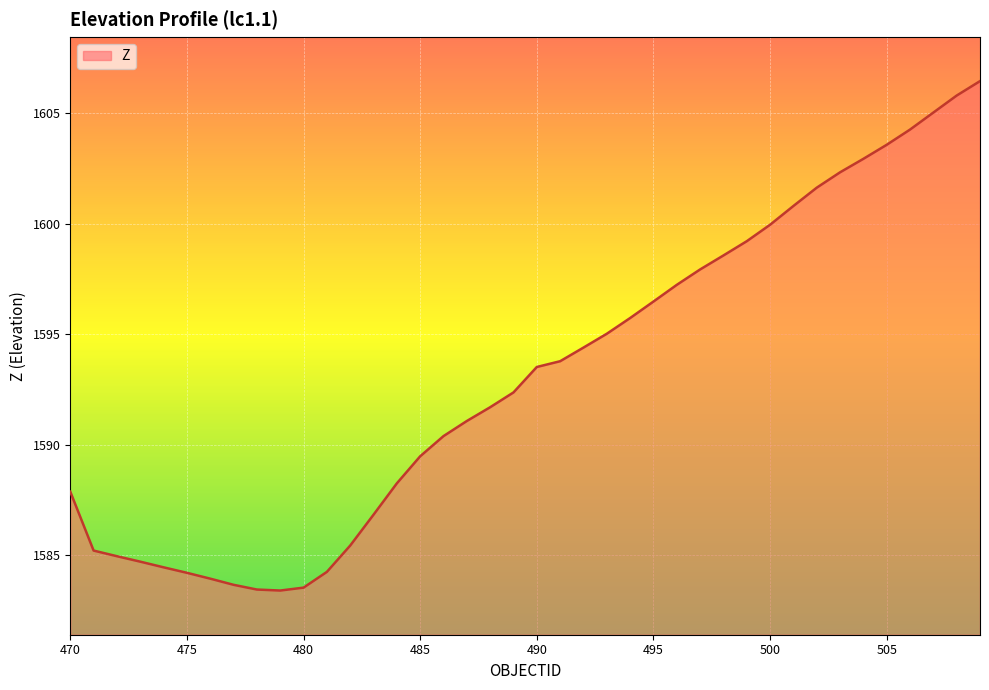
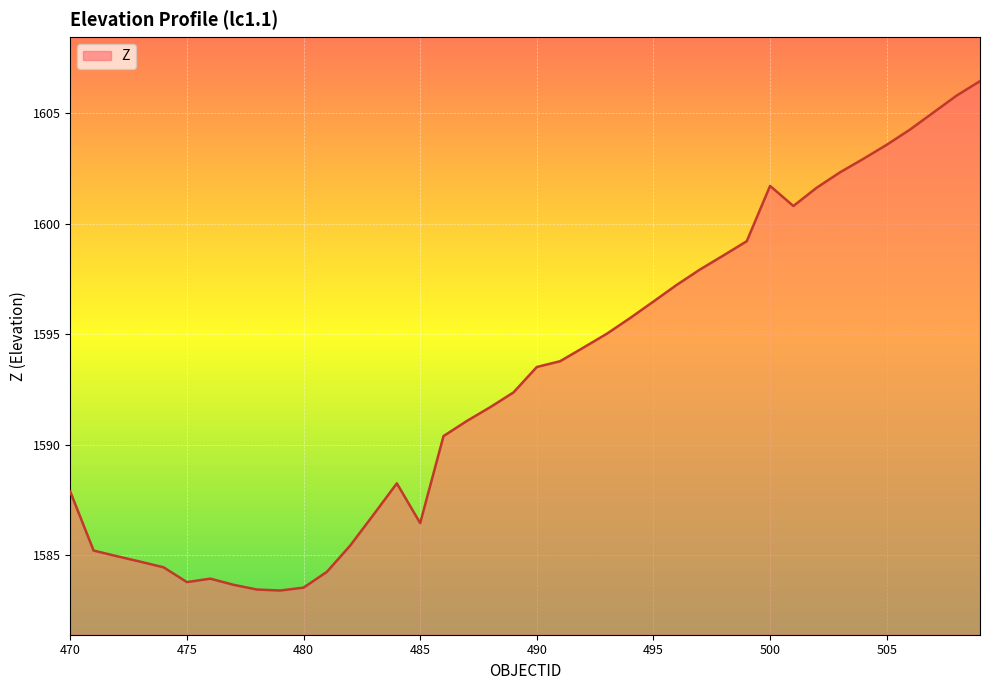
475: 1584.2 -> 1583.8
485: 1589.5 -> 1586.4
500: 1600.0 -> 1601.7
